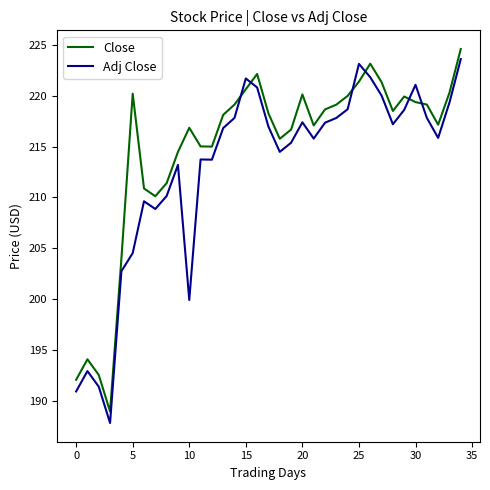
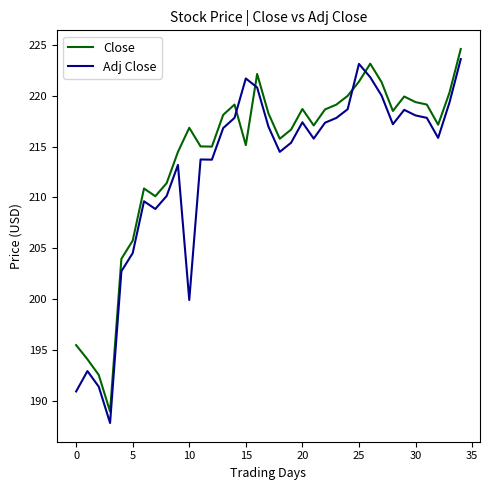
Close, 0: 192.1 -> 195.5
Close, 5: 220.2 -> 205.8
Close, 15: 220.6 -> 215.1
Close, 20: 220.1 -> 218.7
Adj Close, 30: 221.1 -> 218.1
